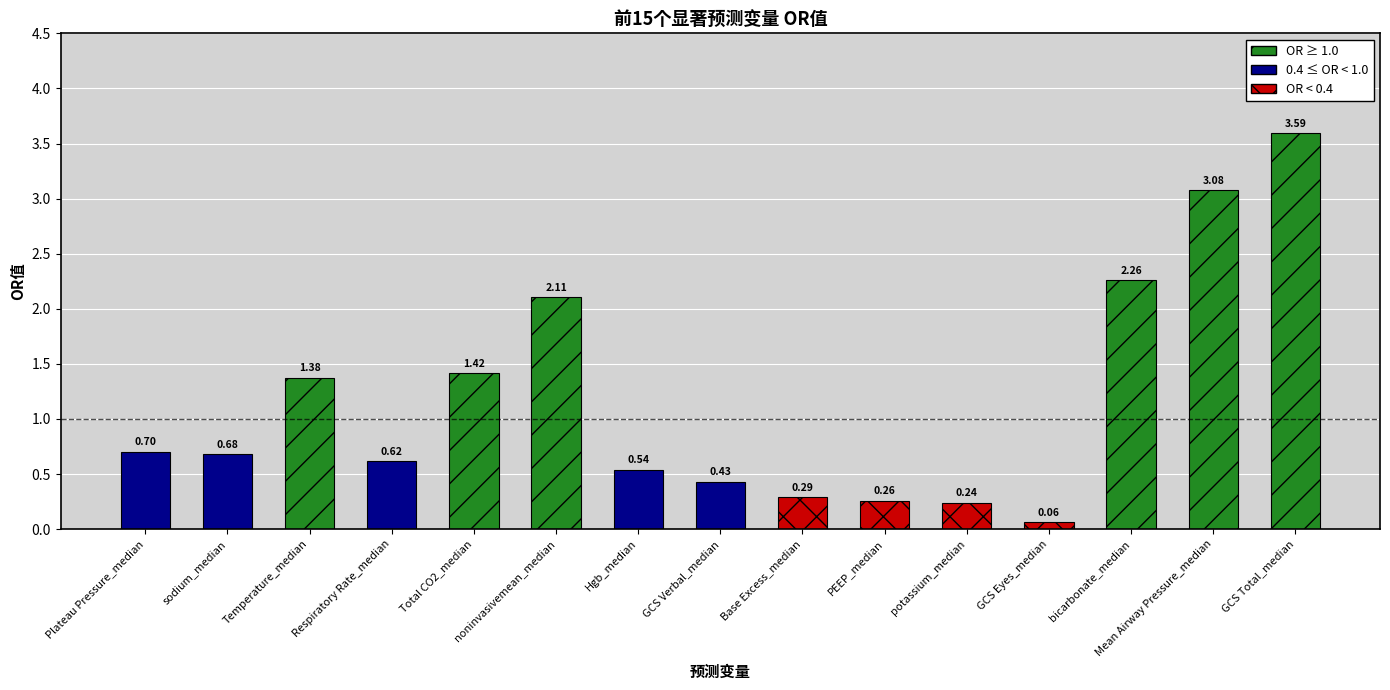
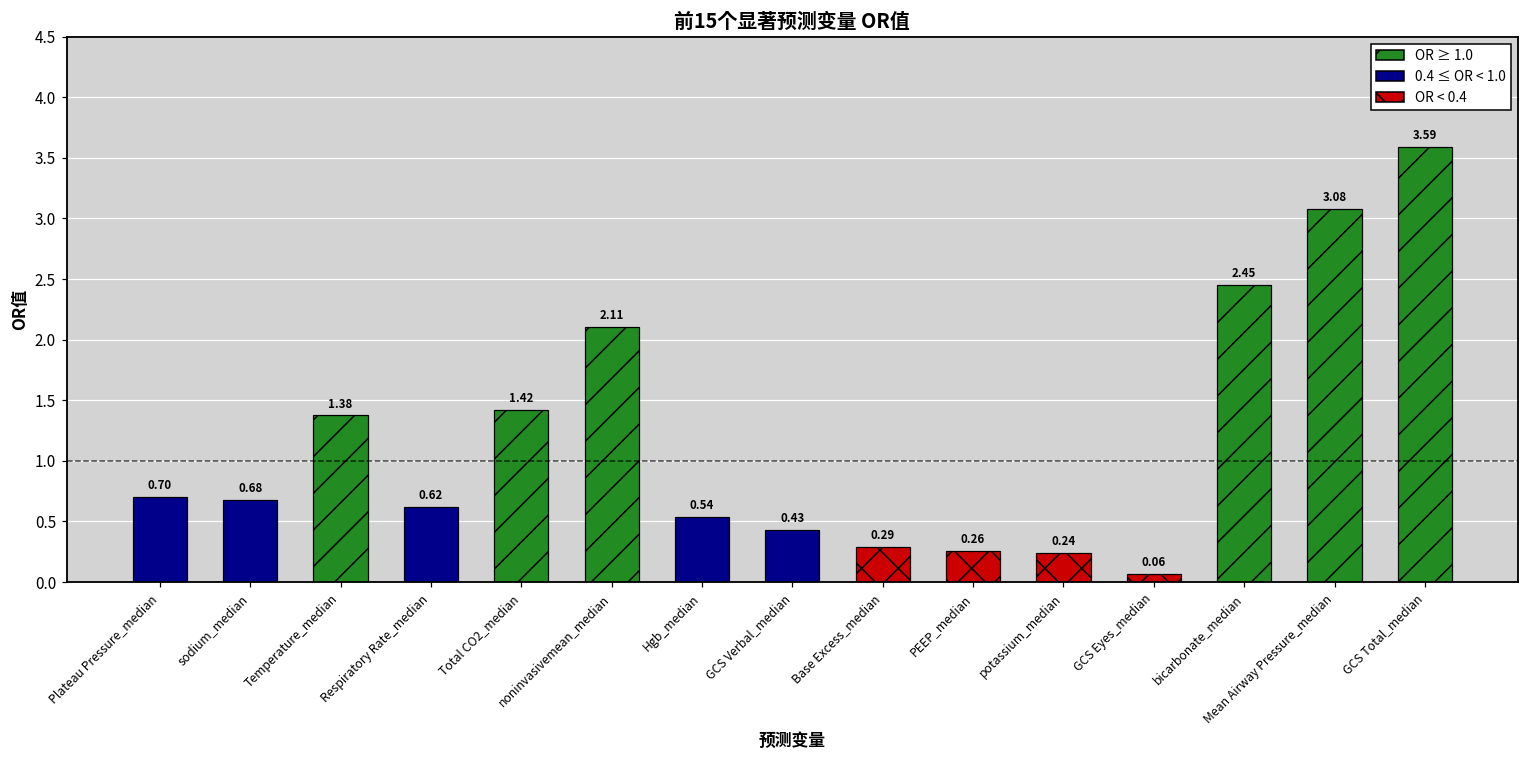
bicarbonate_median: 2.26 -> 2.45
